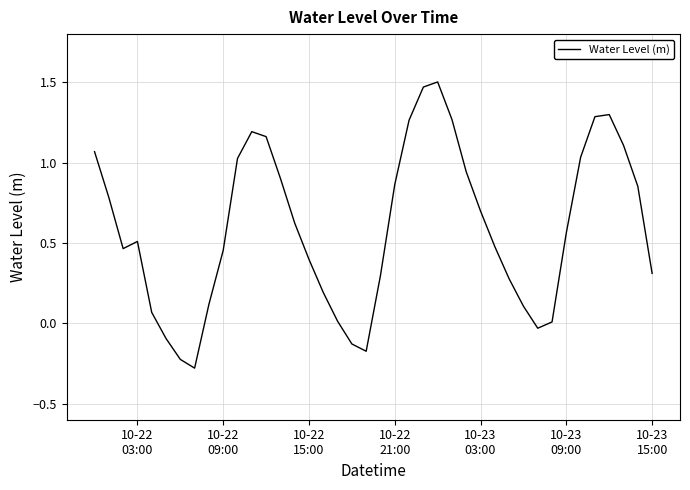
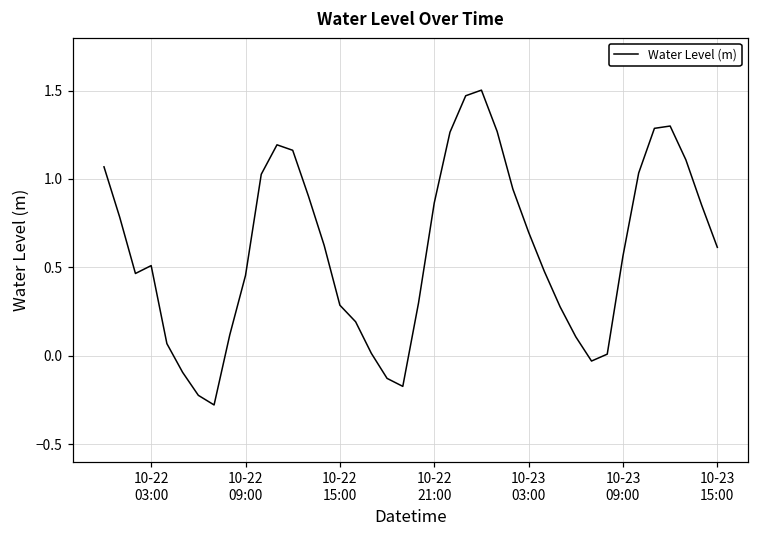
10-22 15:00: 0.40 -> 0.29
10-23 15:00: 0.31 -> 0.61
